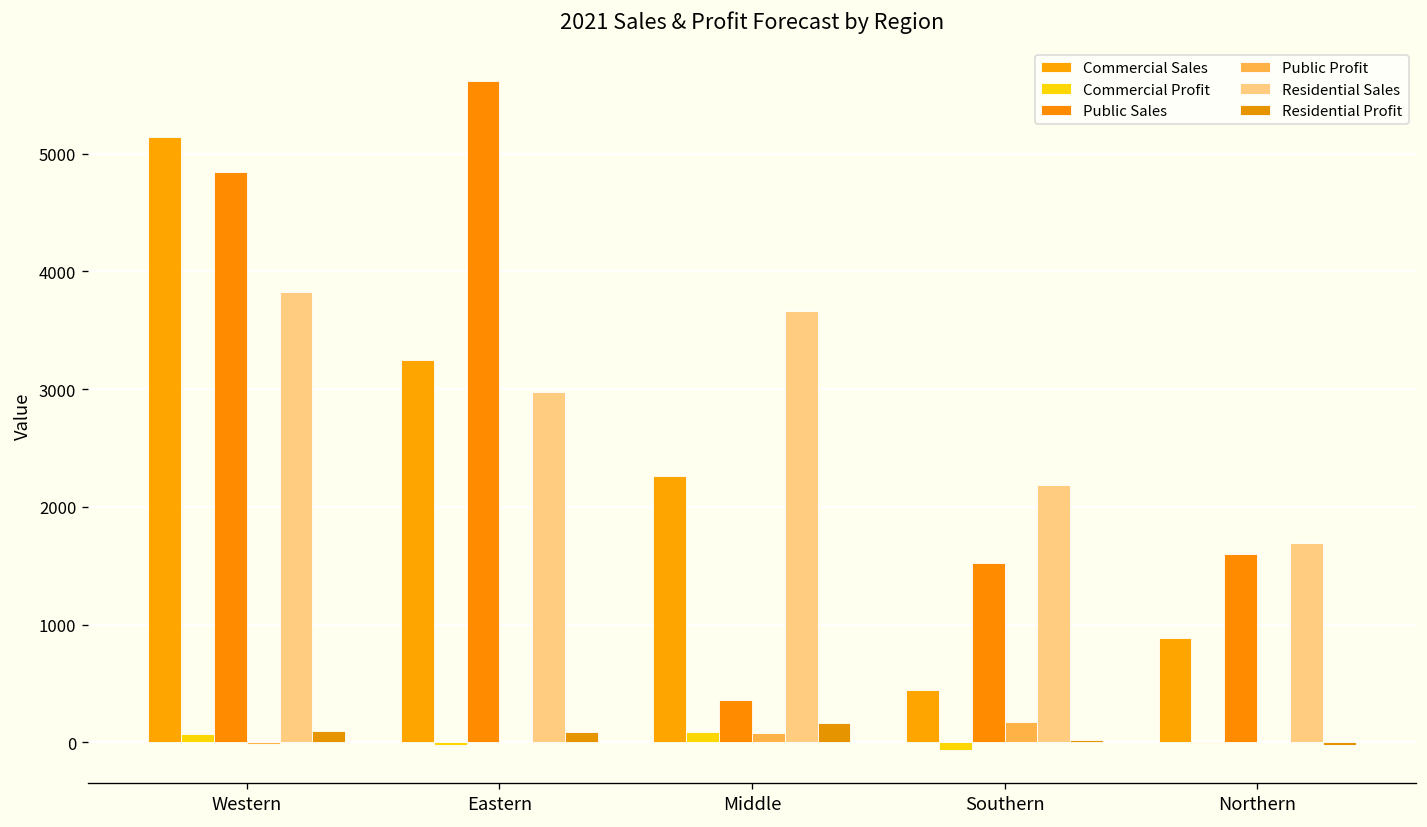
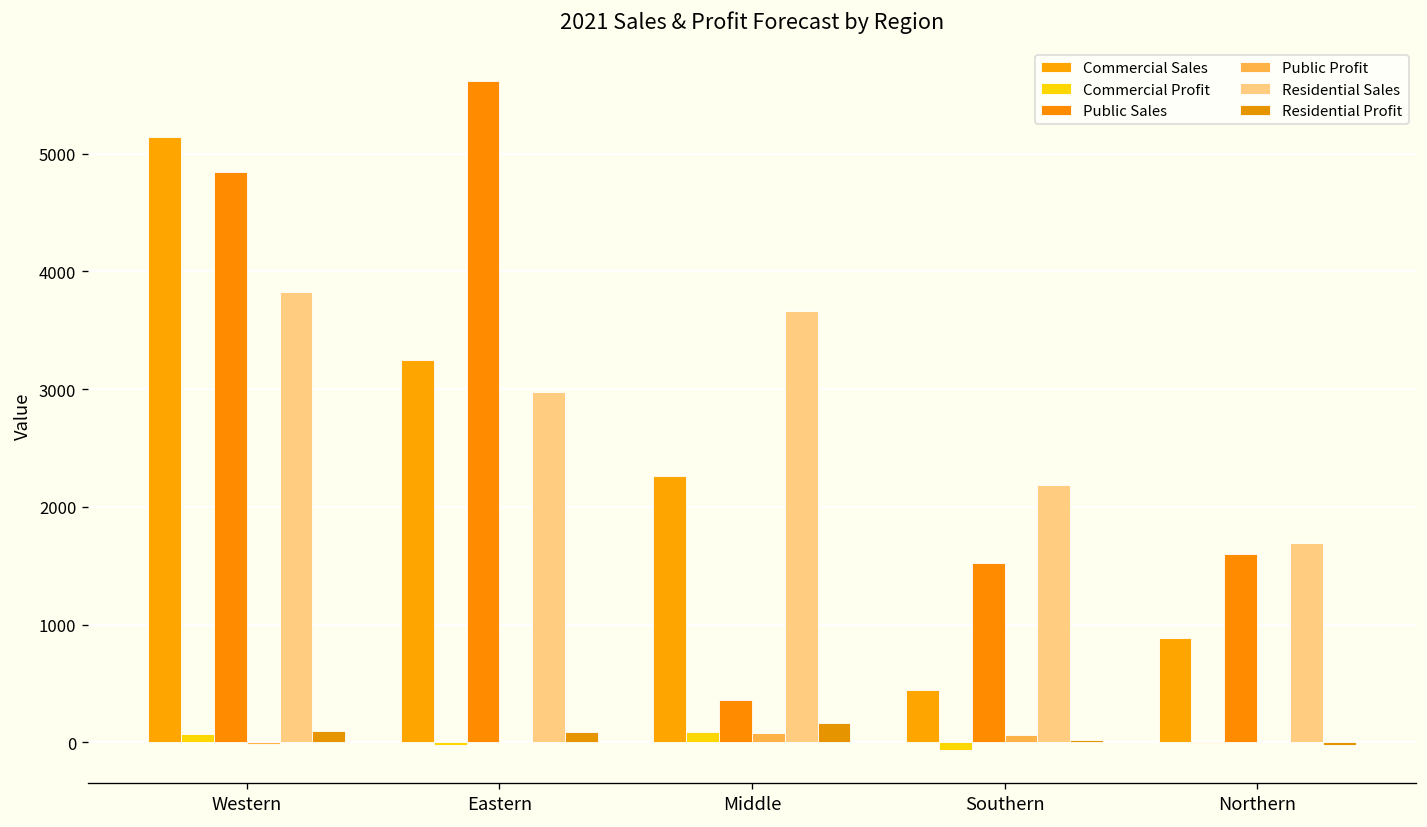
Public Profit, Southern: 200 -> 100
